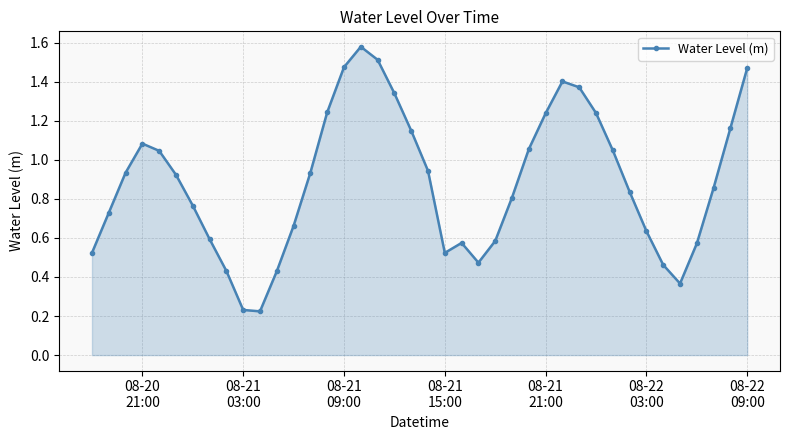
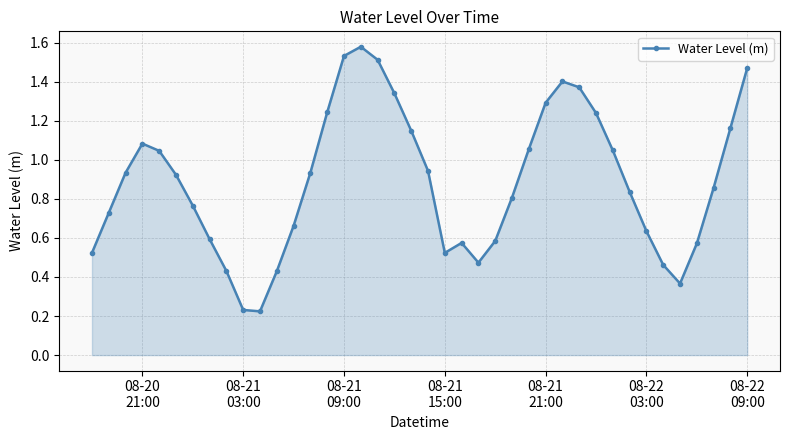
08-21 09:00: 1.47 -> 1.53
08-21 21:00: 1.24 -> 1.29
